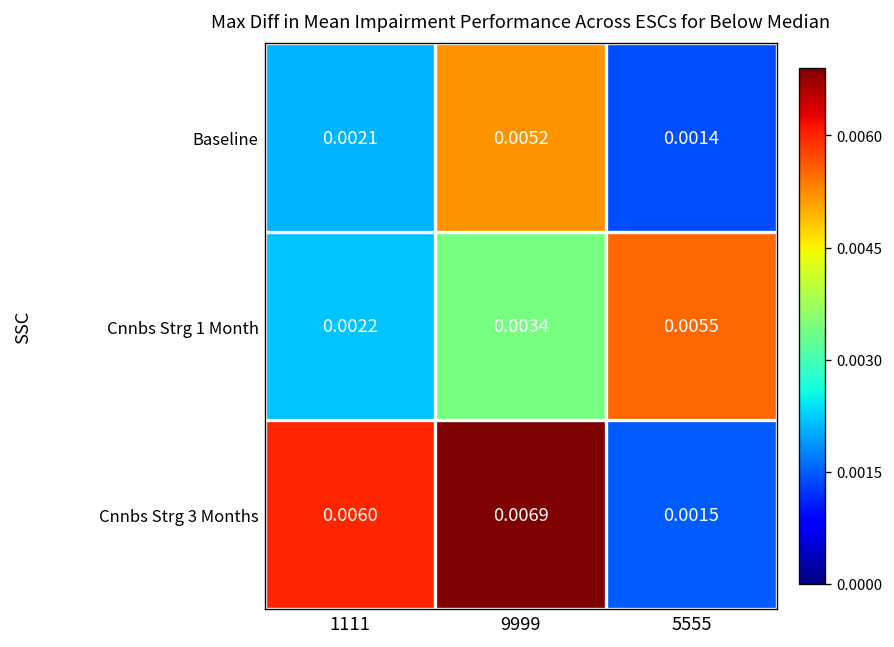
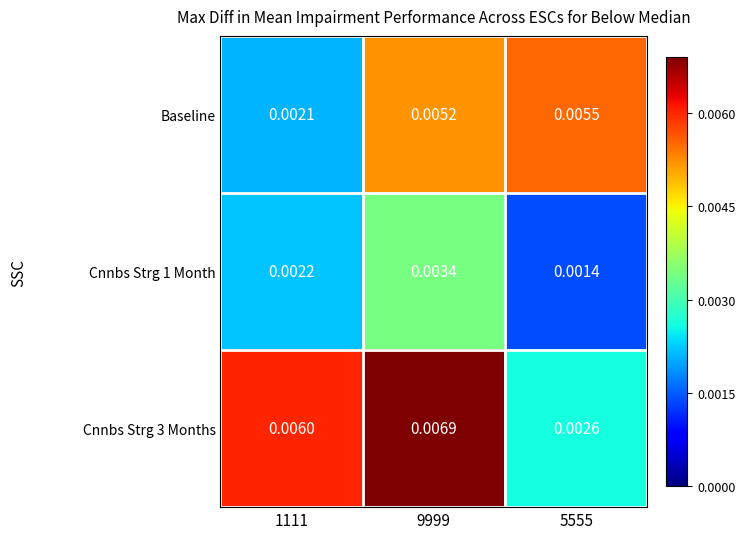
Baseline, 5555: 0.0014 -> 0.0055
Cnnbs Strg 1 Month, 5555: 0.0055 -> 0.0014
Cnnbs Strg 3 Months, 5555: 0.0015 -> 0.0026
